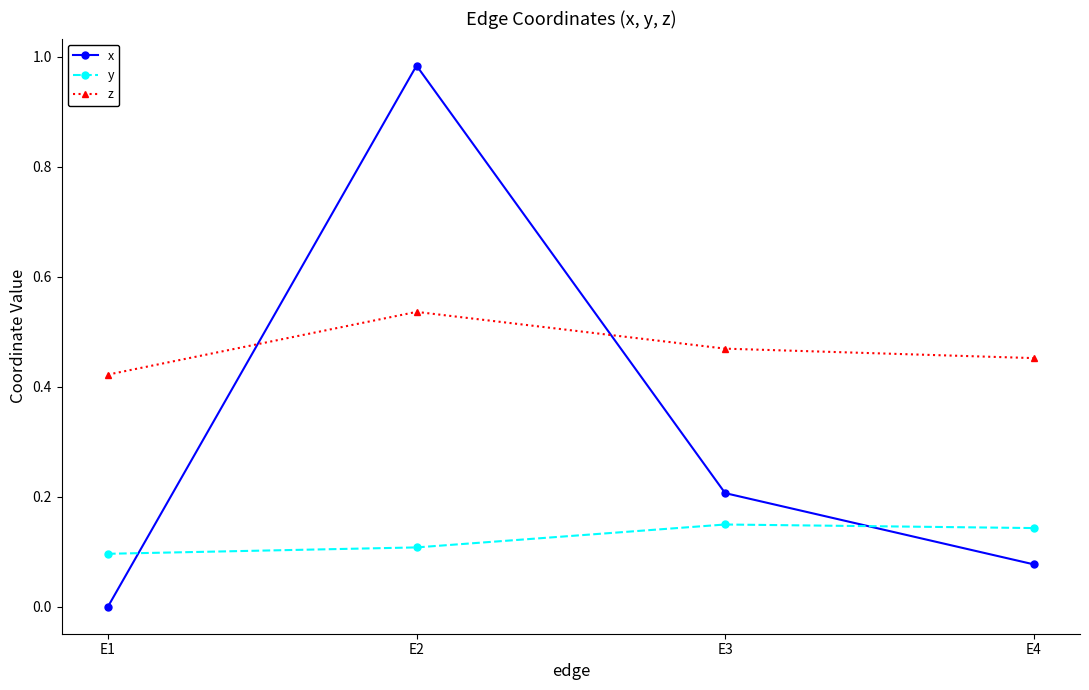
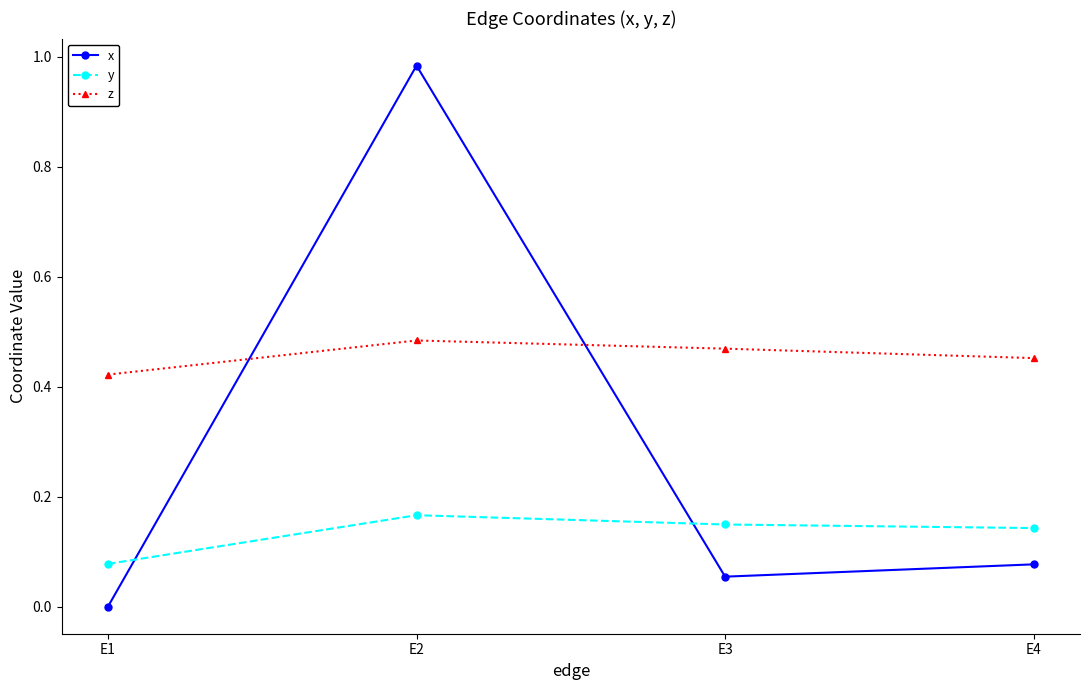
y, E1: 0.10 -> 0.08
y, E2: 0.11 -> 0.17
z, E2: 0.54 -> 0.48
x, E3: 0.21 -> 0.05
